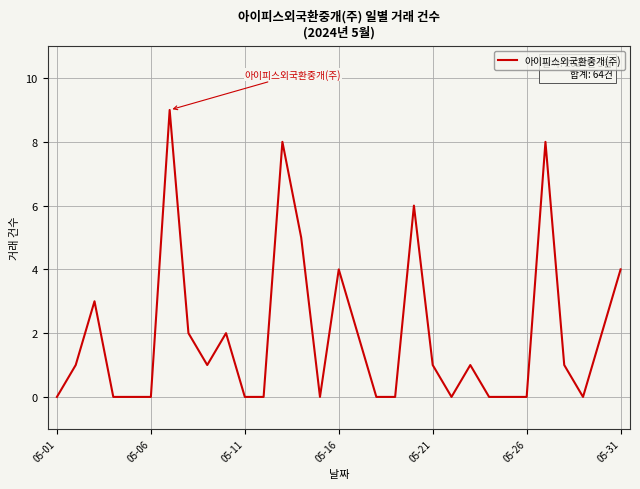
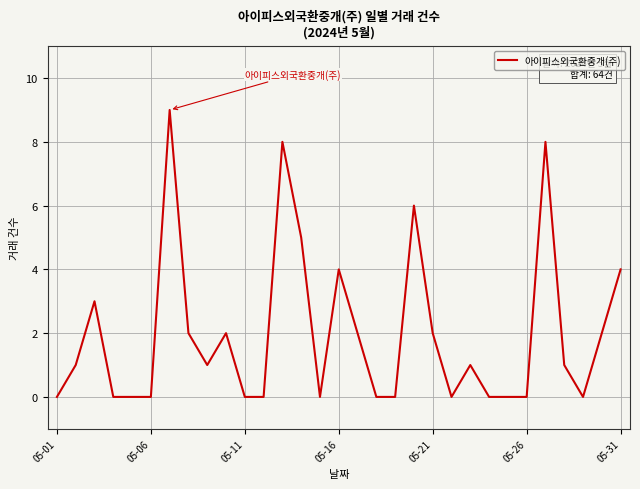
05-21: 1 -> 2
